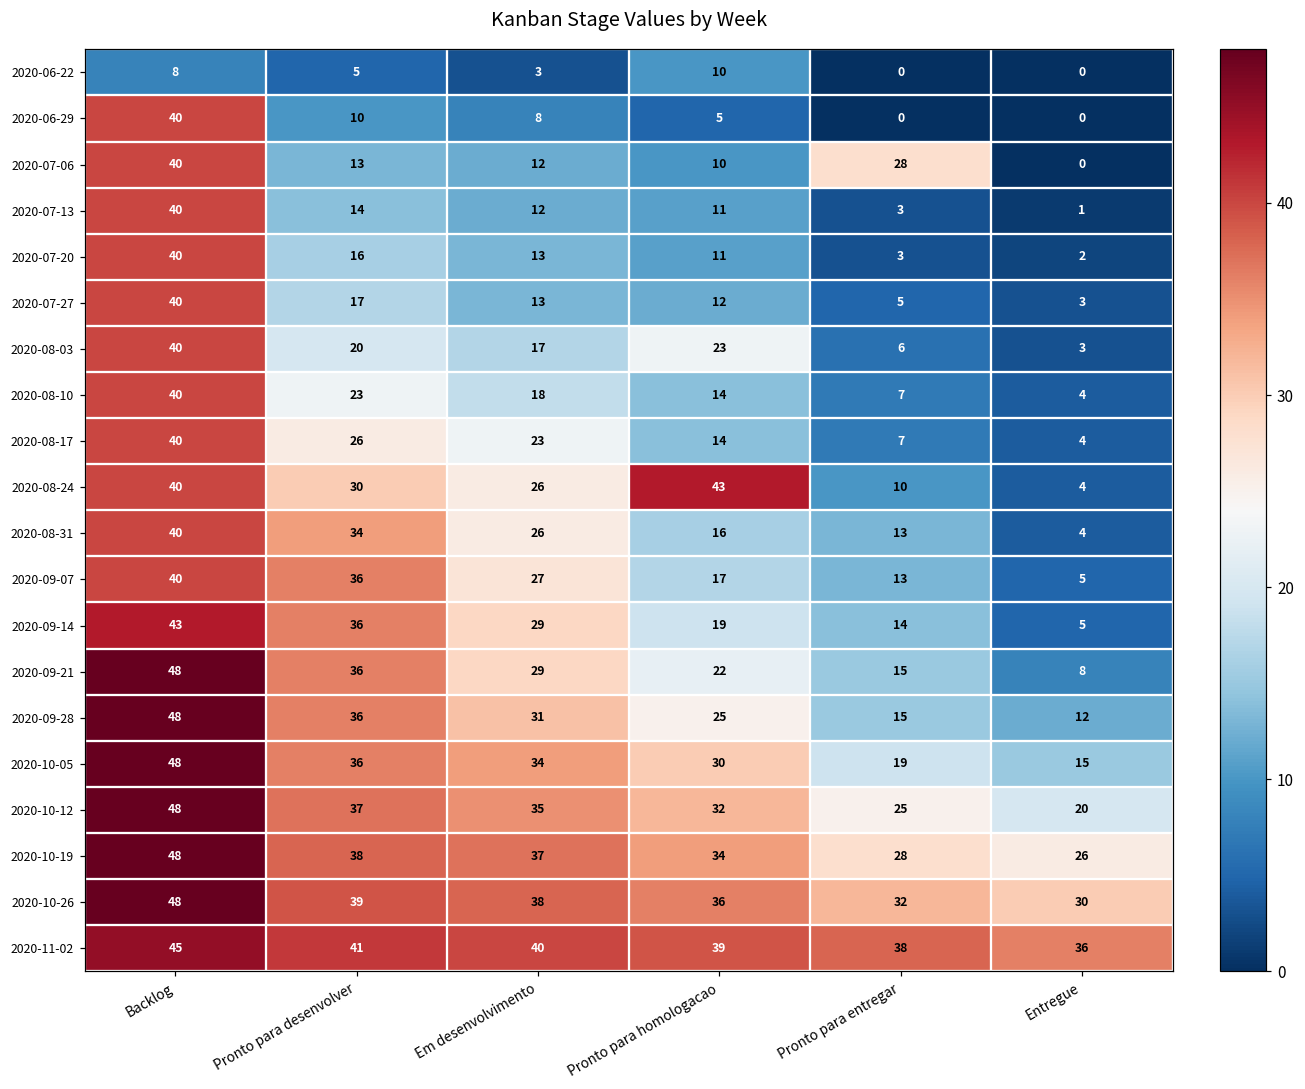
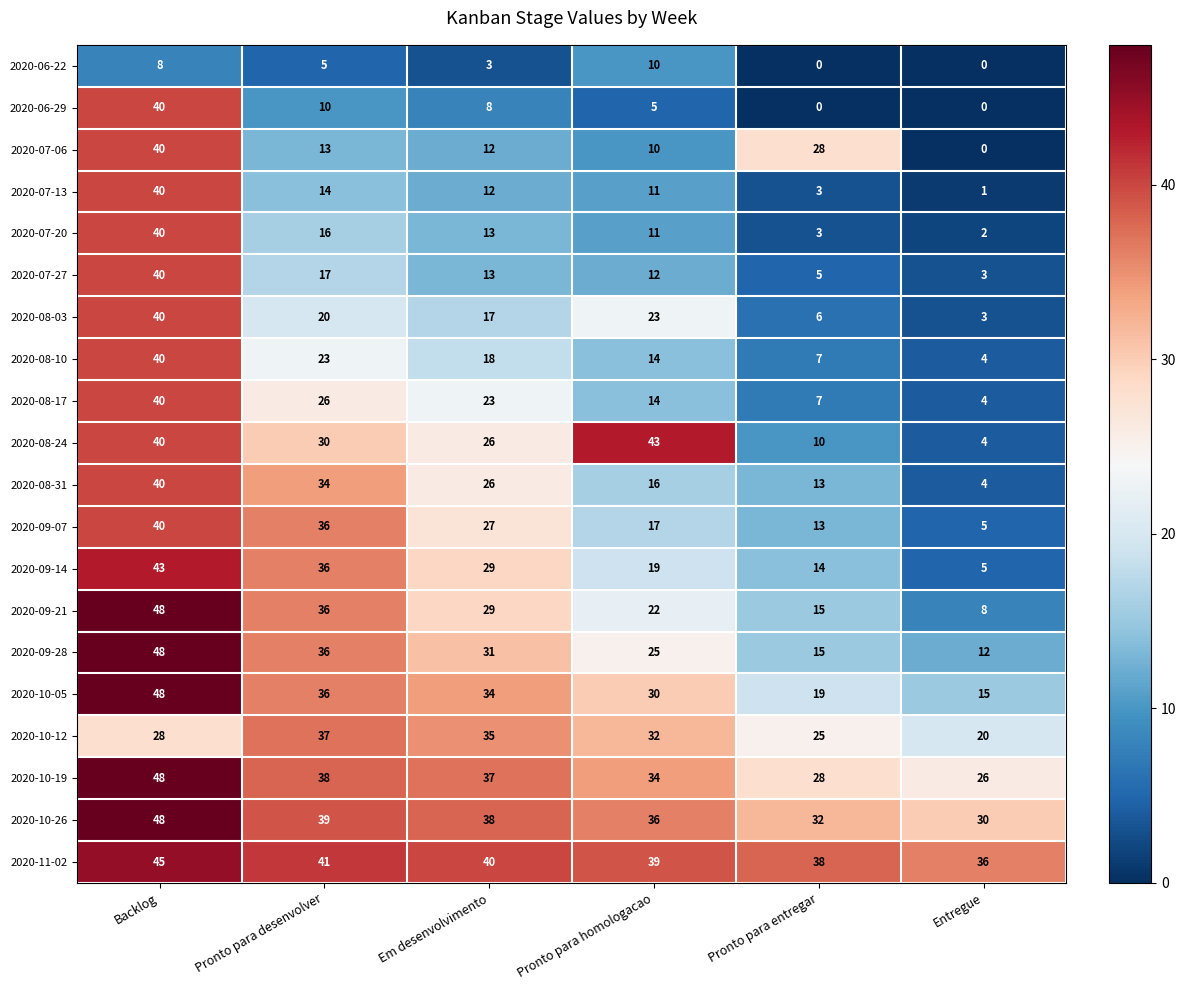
2020-10-12, Backlog: 48 -> 28
